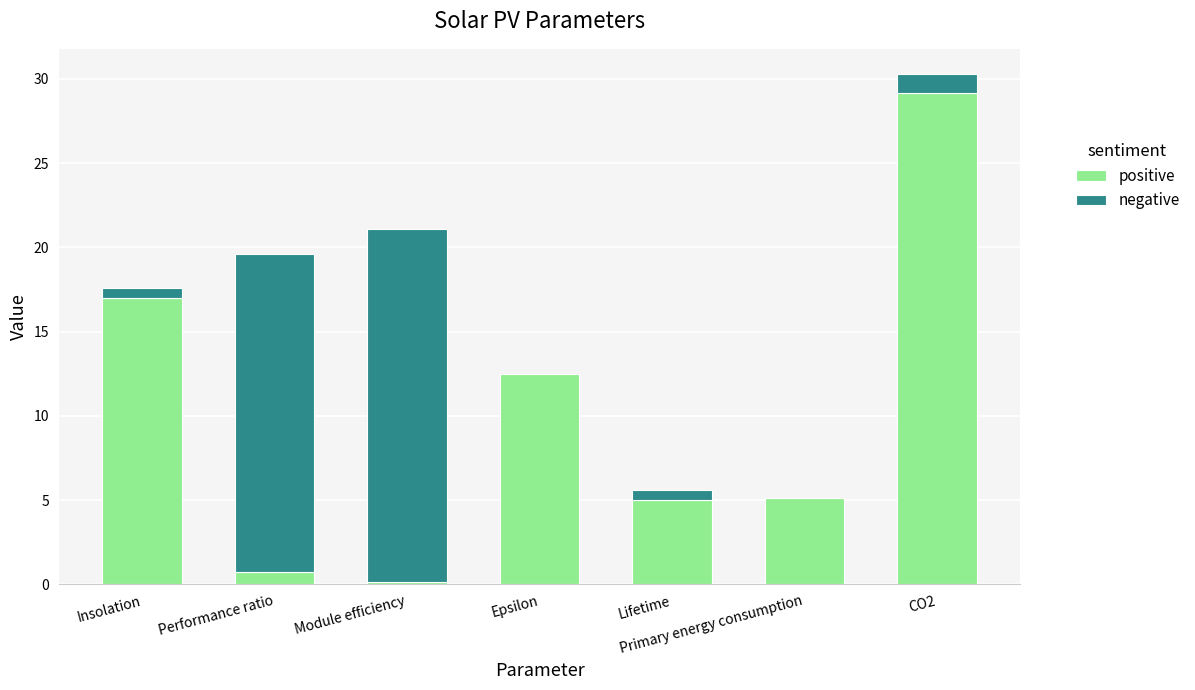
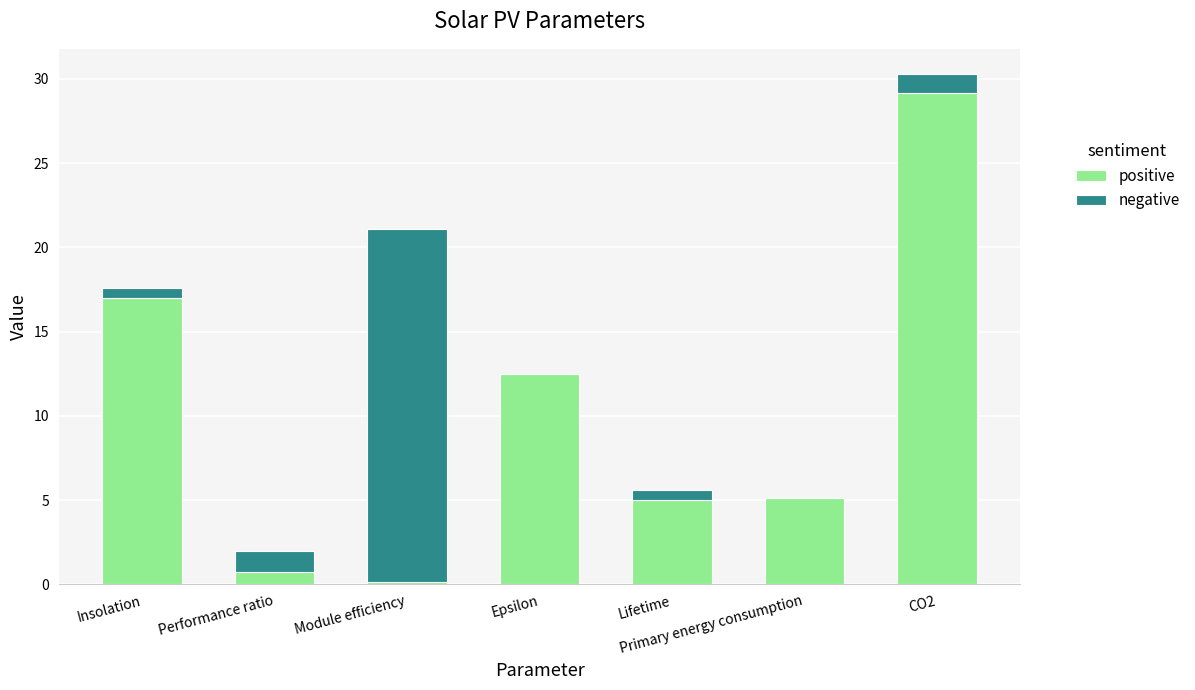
negative, Performance ratio: 18.9 -> 1.2
